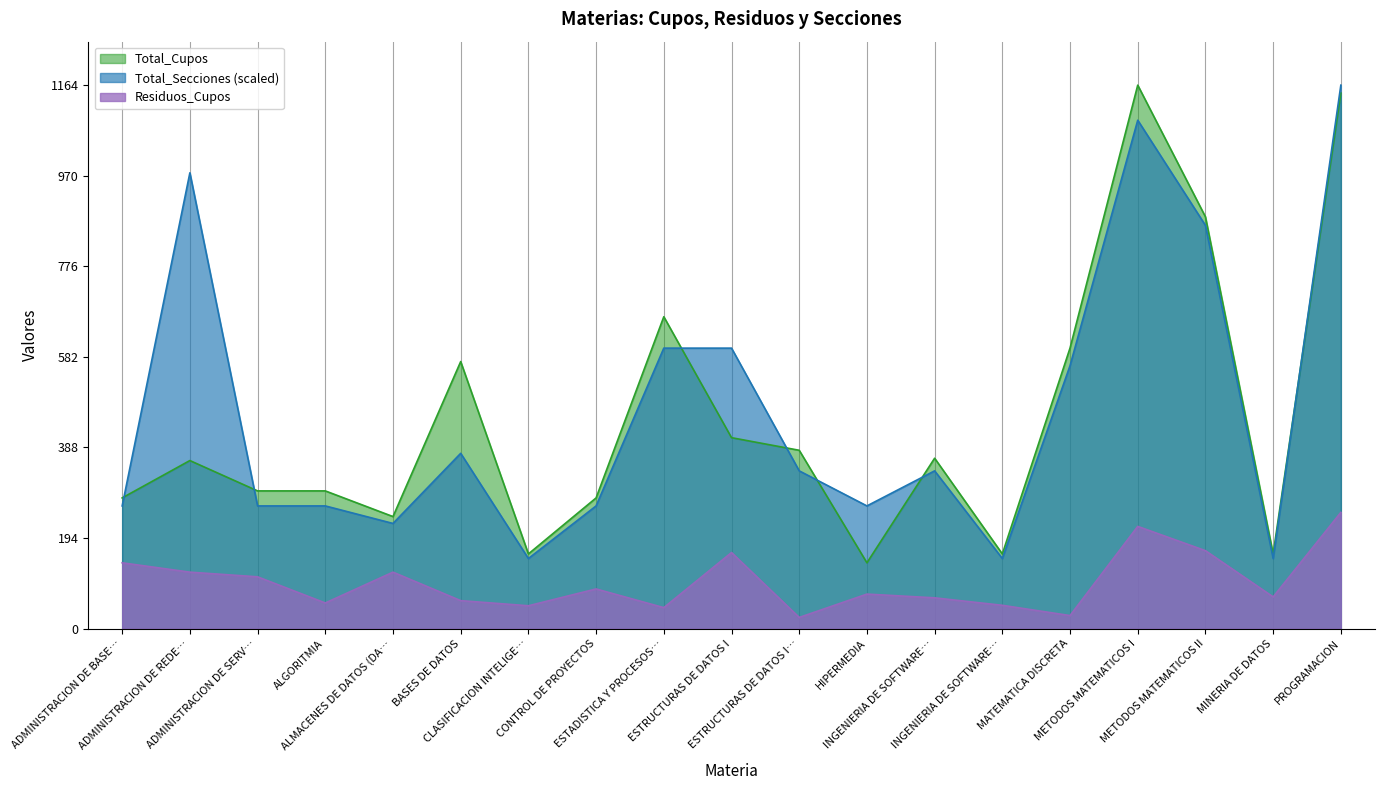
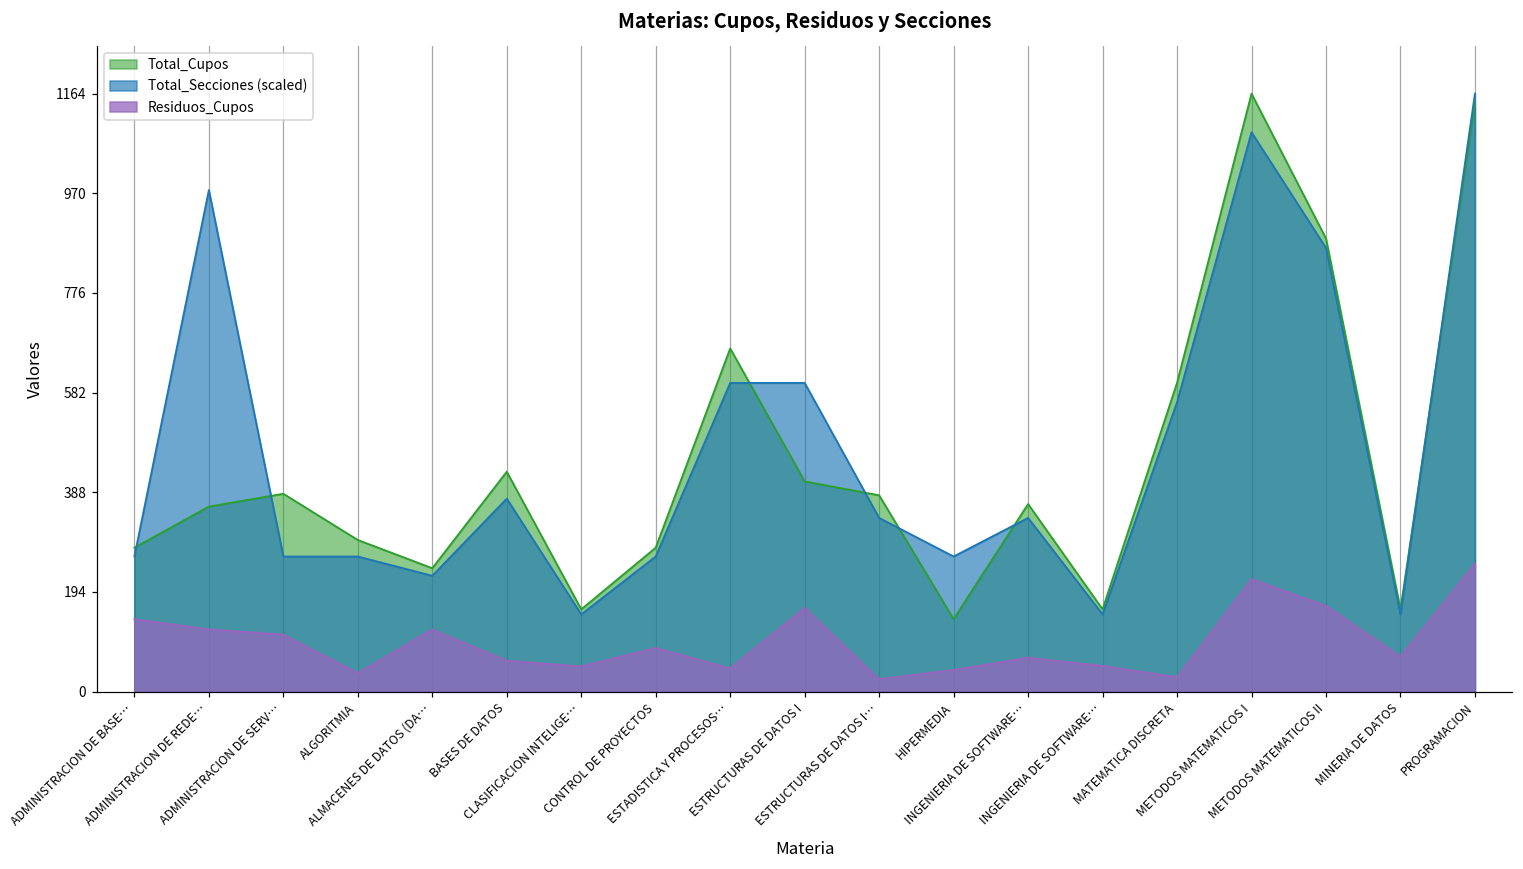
Total_Cupos, ADMINISTRACION DE SERV…: 300 -> 390
Residuos_Cupos, ALGORITMIA: 60 -> 40
Total_Cupos, BASES DE DATOS: 570 -> 430
Residuos_Cupos, HIPERMEDIA: 70 -> 40
